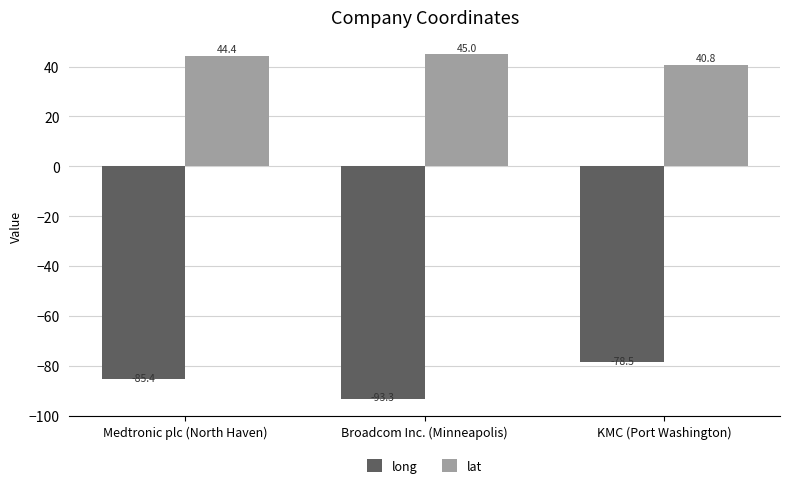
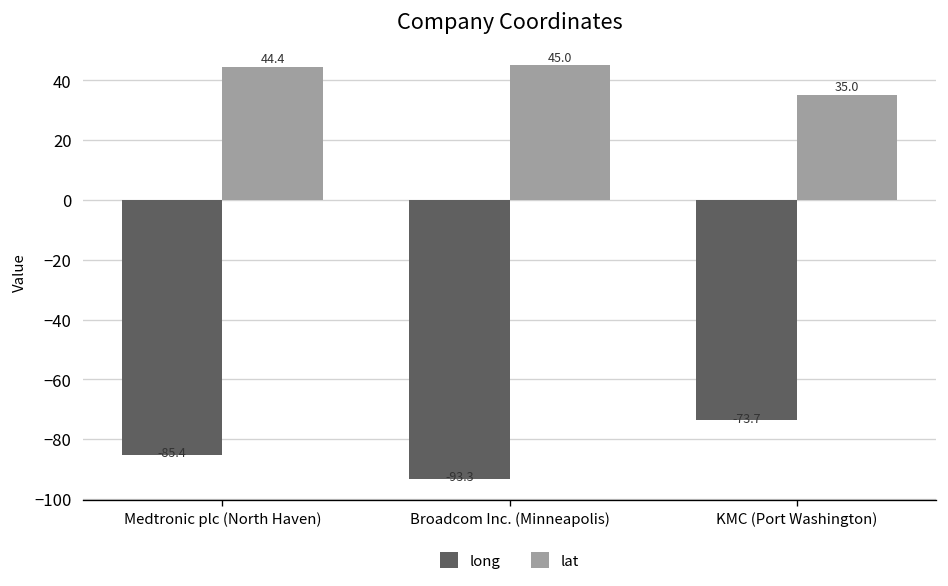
long, KMC (Port Washington): -79 -> -74
lat, KMC (Port Washington): 40.8 -> 35.0
